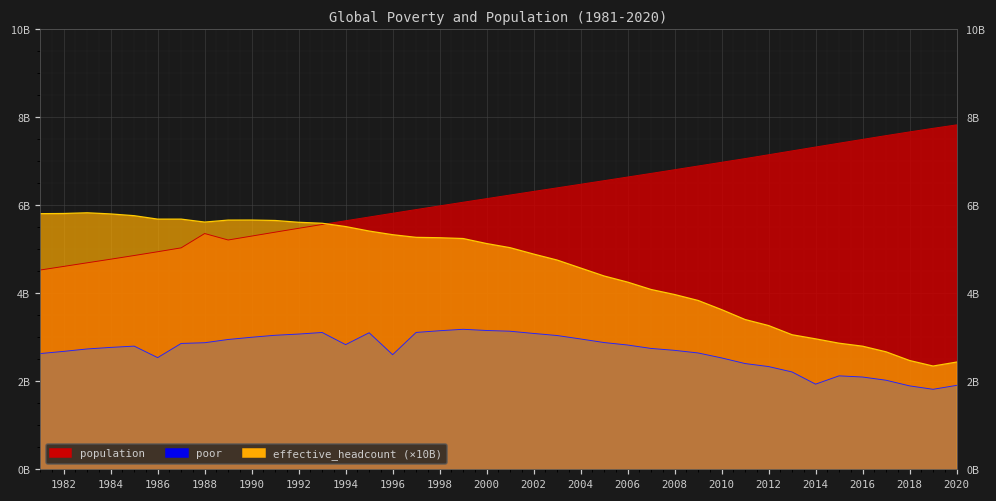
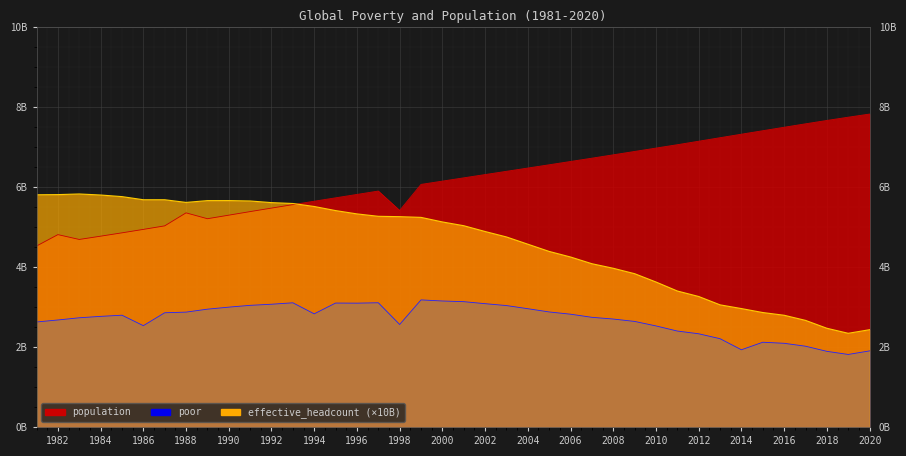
population, 1982: 4600000000 -> 4800000000
poor, 1996: 2600000000 -> 3100000000
population, 1998: 6000000000 -> 5400000000
poor, 1998: 3100000000 -> 2600000000
